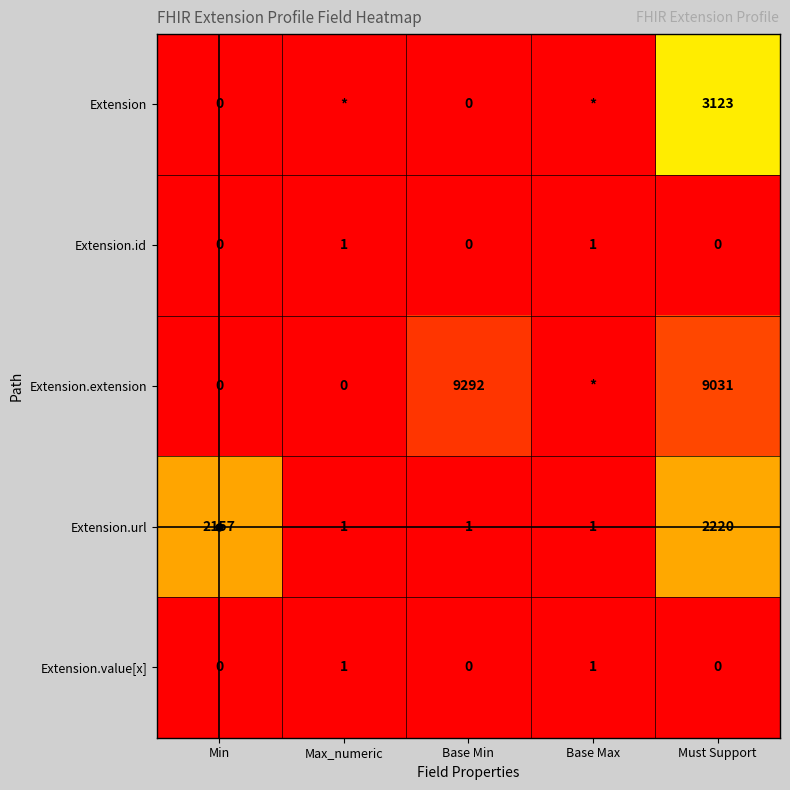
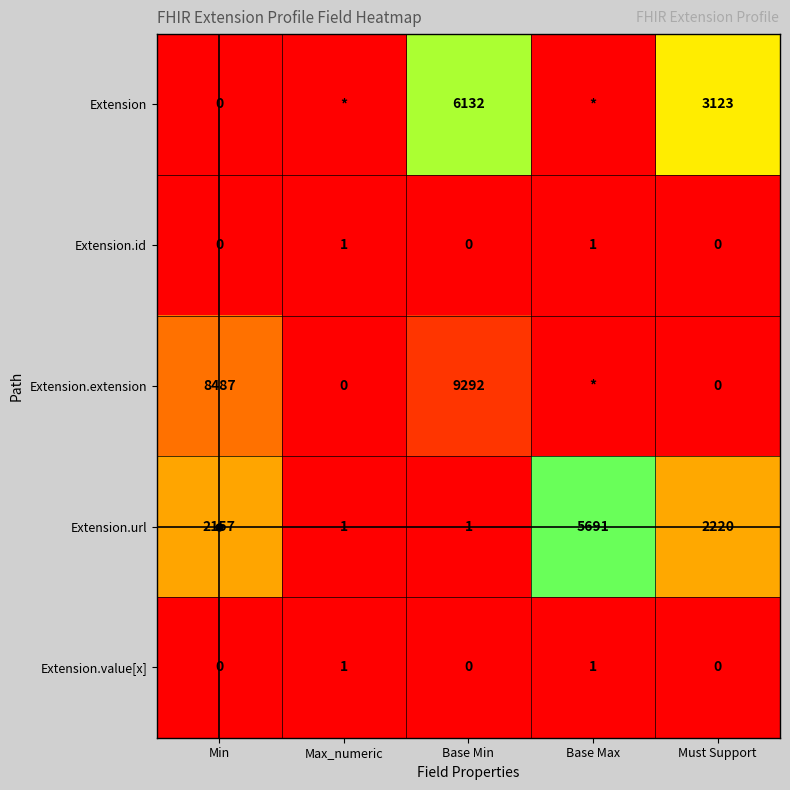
Extension, Base Min: 0 -> 6132
Extension.extension, Min: 0 -> 8487
Extension.extension, Must Support: 9031 -> 0
Extension.url, Base Max: 1 -> 5691
